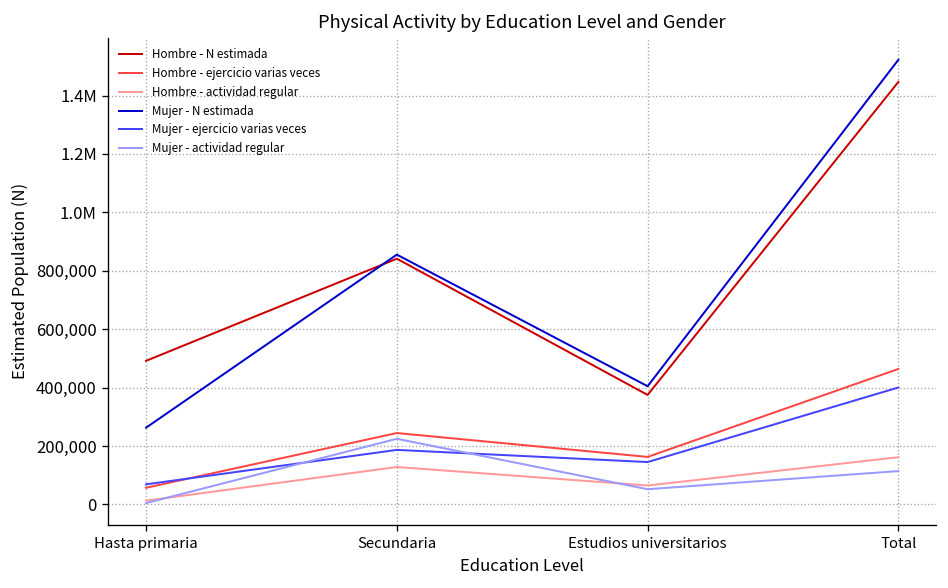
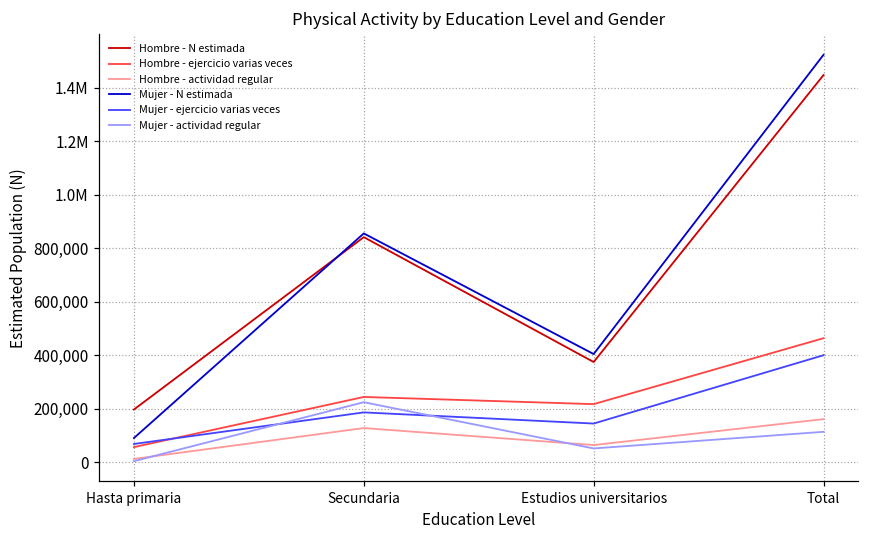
Hombre - N estimada, Hasta primaria: 490,000 -> 200,000
Mujer - N estimada, Hasta primaria: 260,000 -> 90,000
Hombre - ejercicio varias veces, Estudios universitarios: 160,000 -> 220,000
